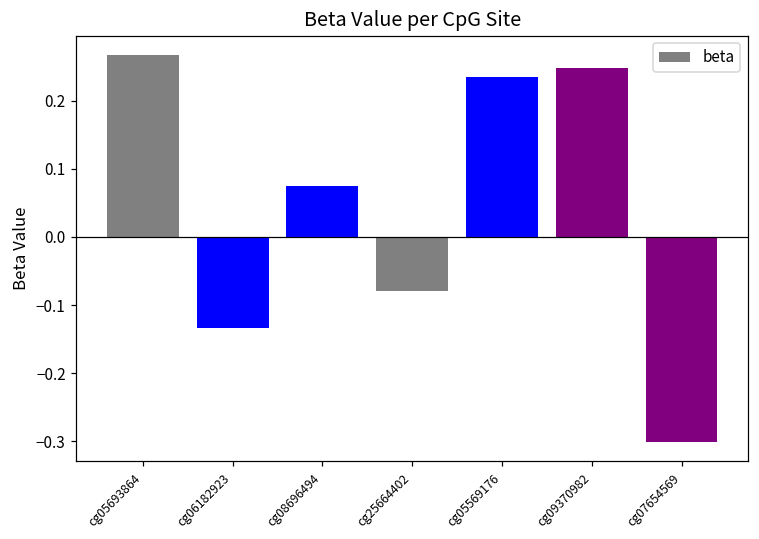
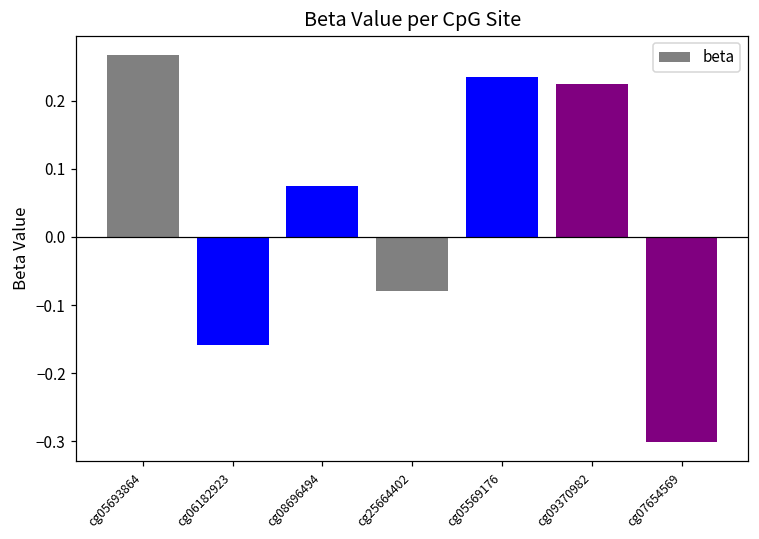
cg06182923: -0.13 -> -0.16
cg09370982: 0.25 -> 0.22
